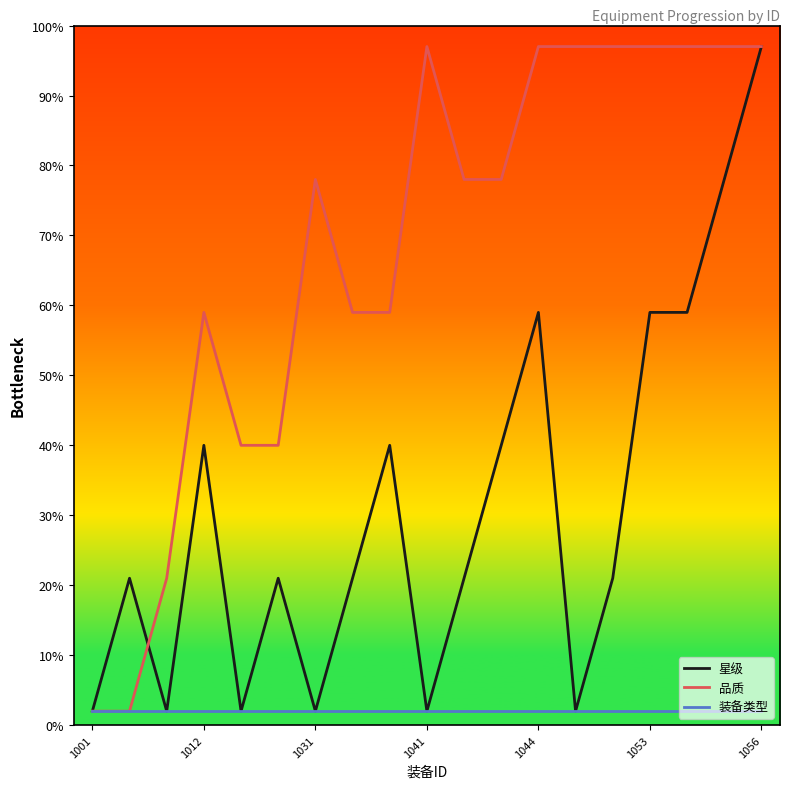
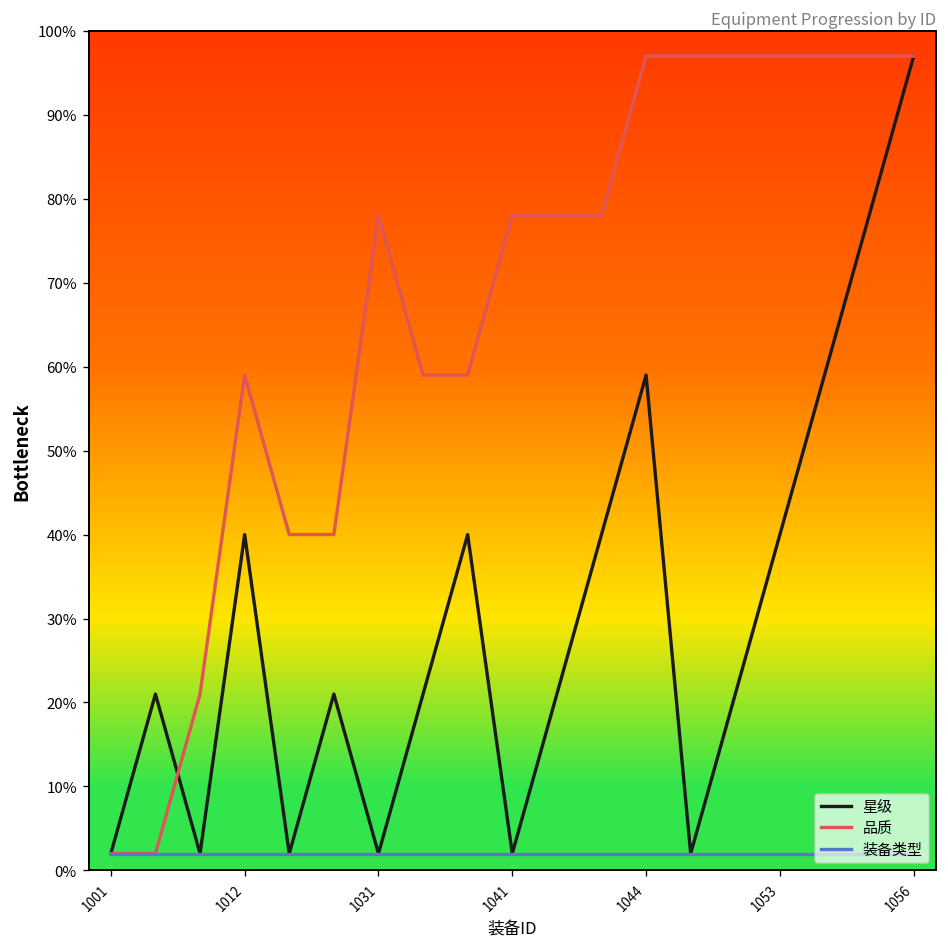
品质, 1041: 97% -> 78%
星级, 1053: 59% -> 40%
